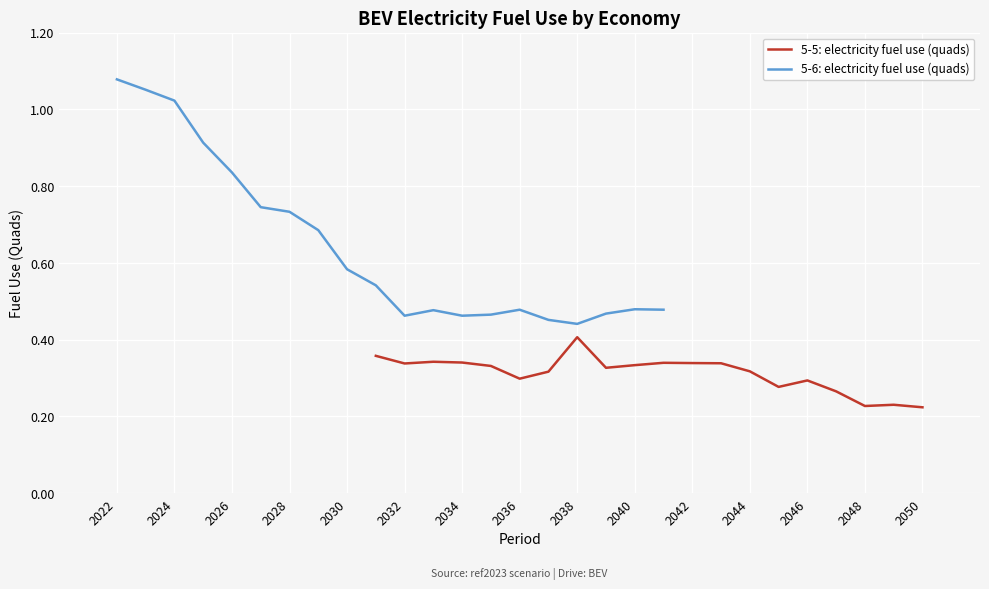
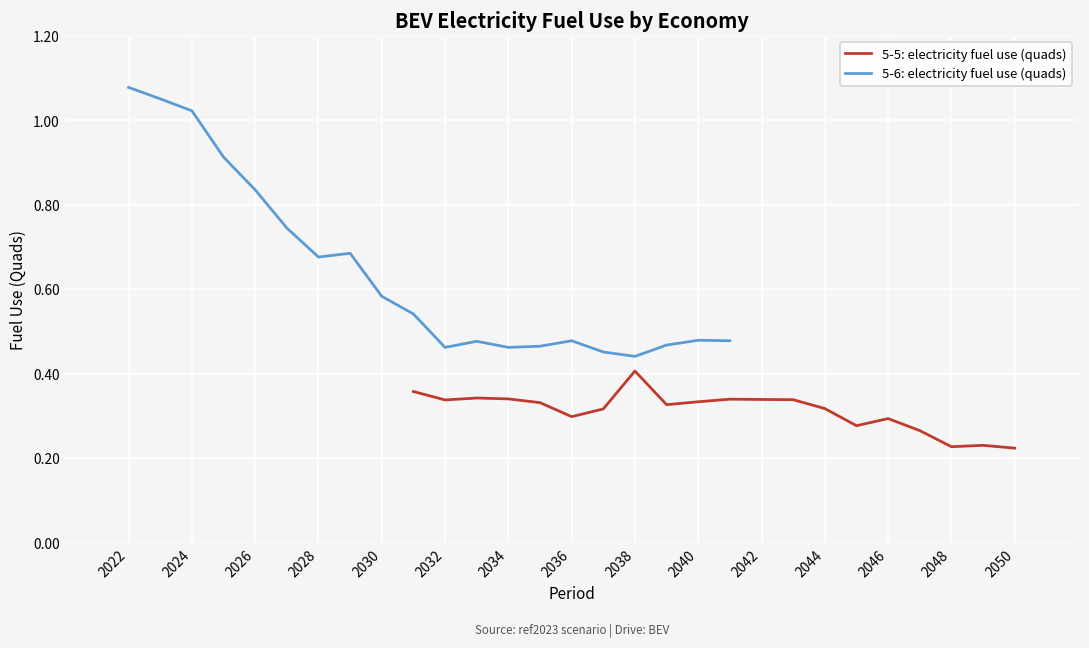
5-6: electricity fuel use (quads), 2028: 0.73 -> 0.68
